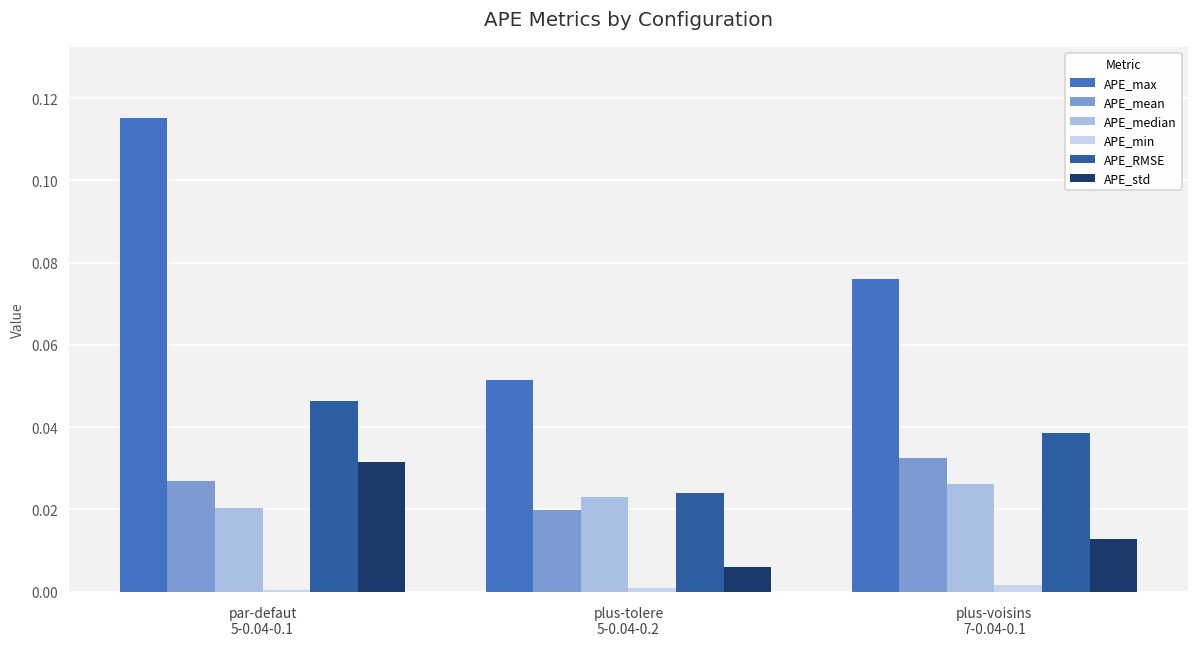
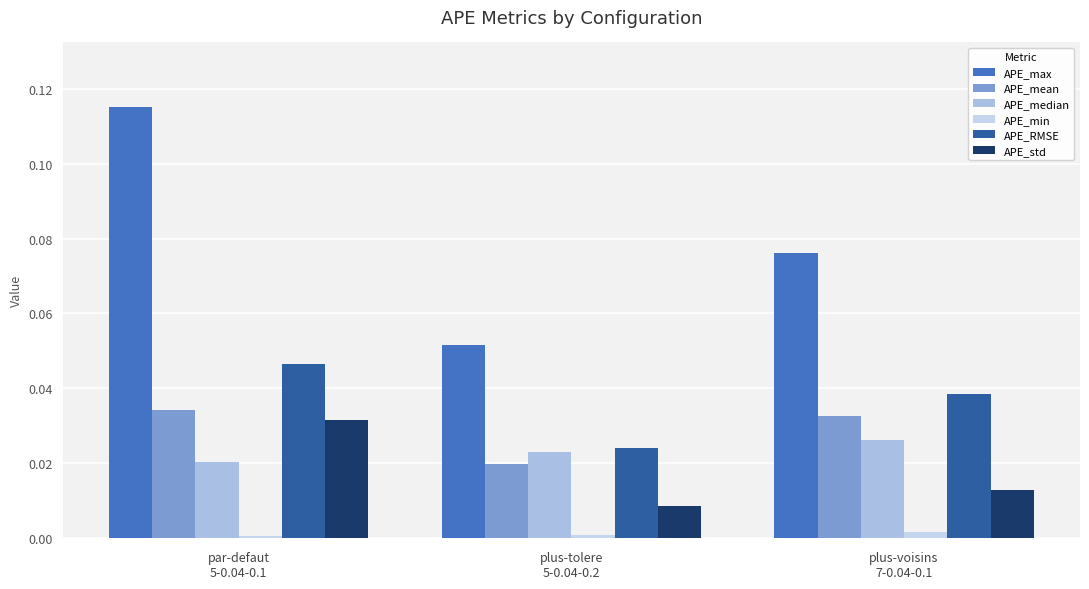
APE_mean, par-defaut 5-0.04-0.1: 0.027 -> 0.034
APE_std, plus-tolere 5-0.04-0.2: 0.006 -> 0.008
